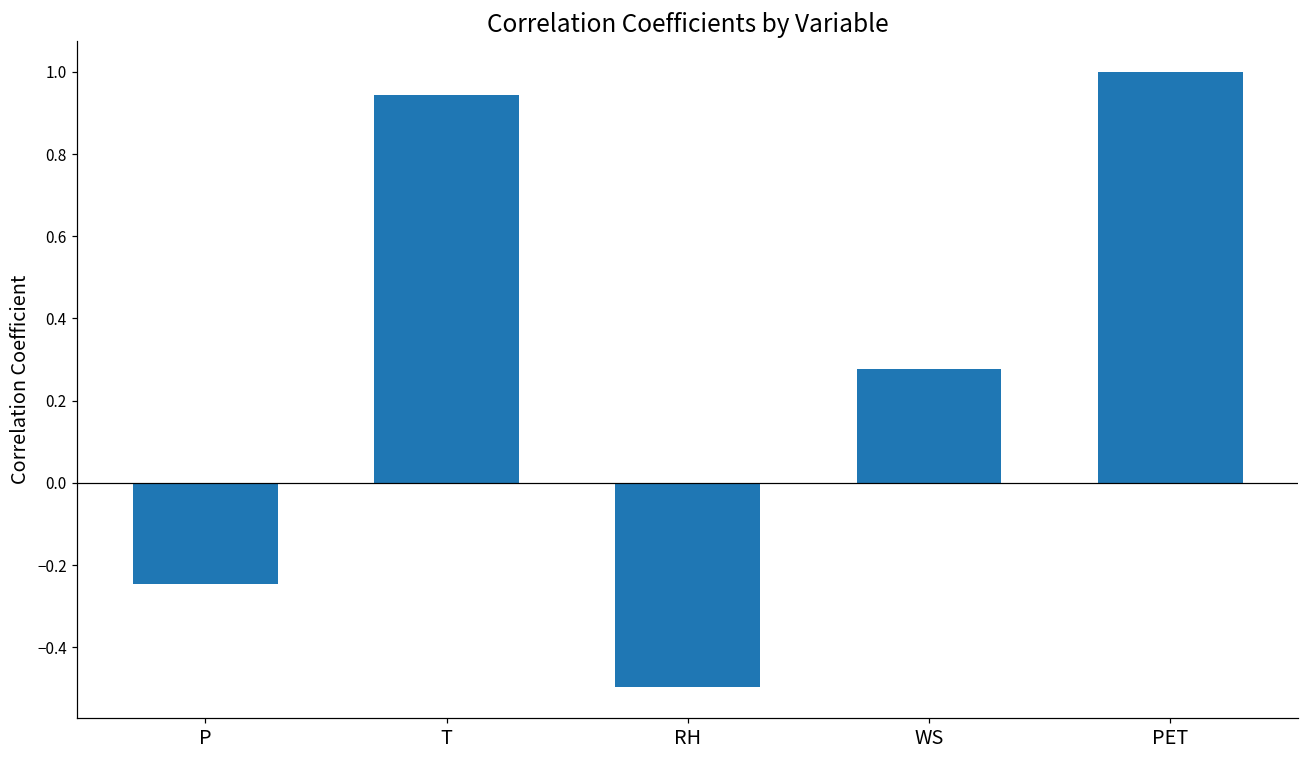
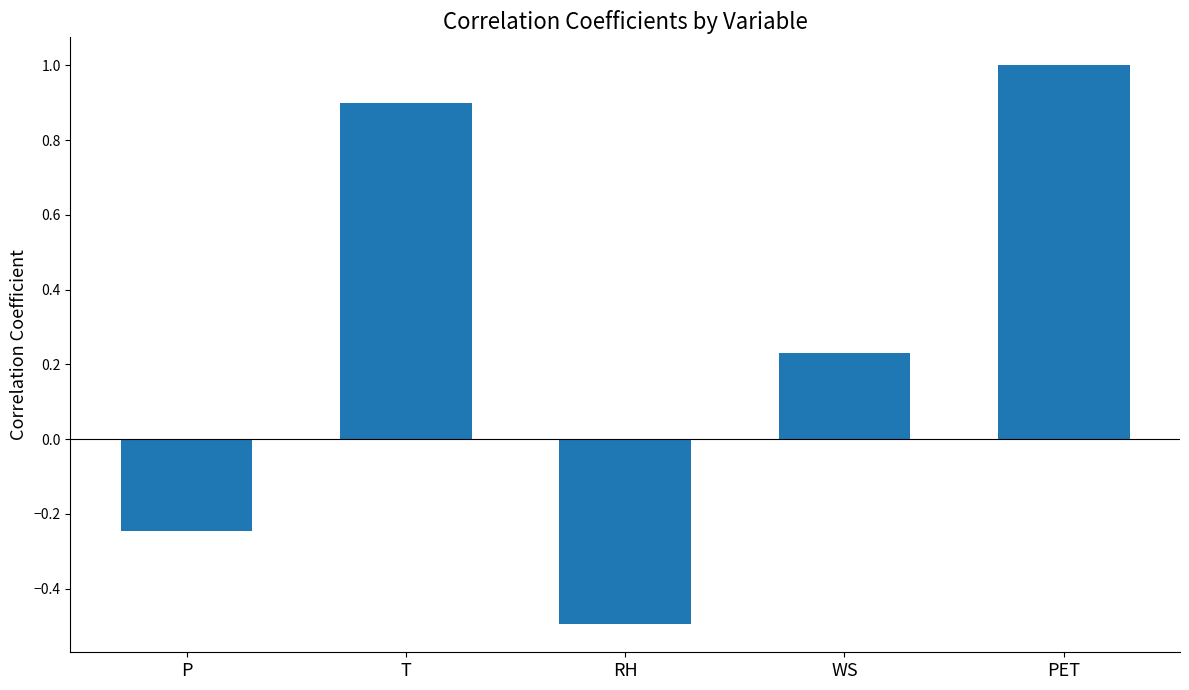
T: 0.94 -> 0.90
WS: 0.28 -> 0.23
